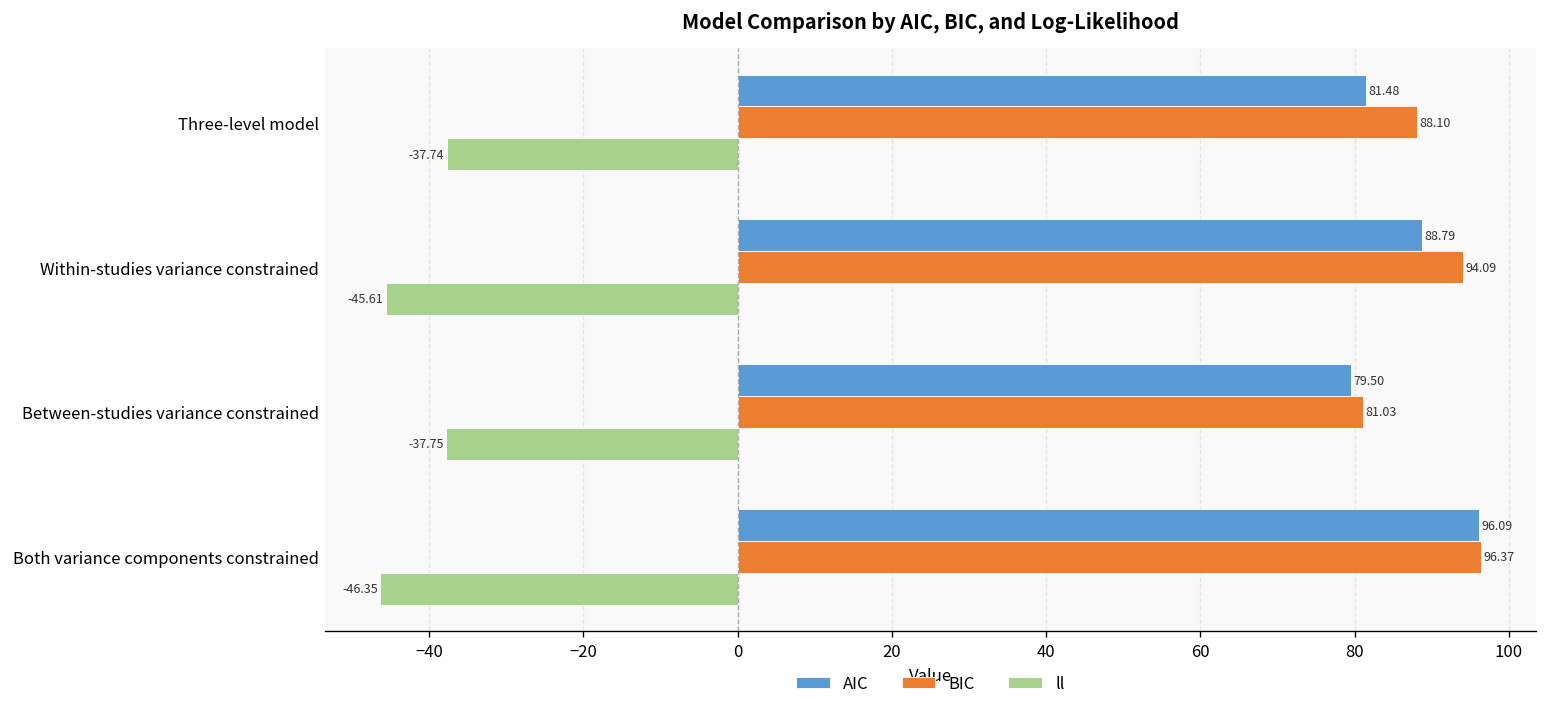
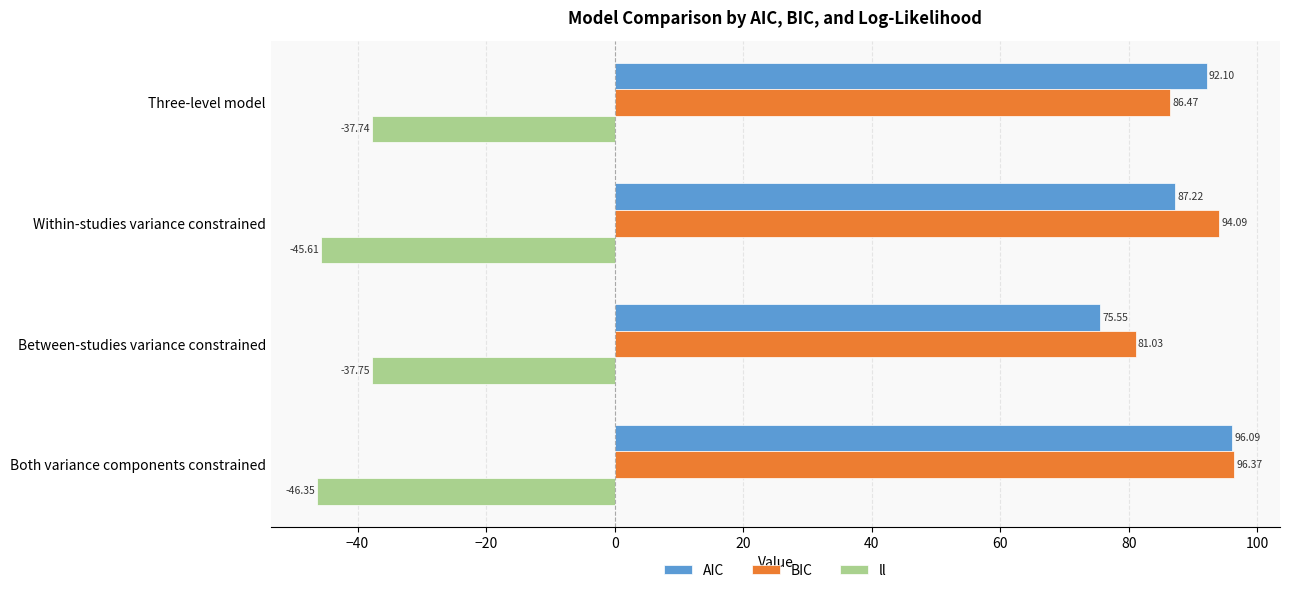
AIC, Three-level model: 81.48 -> 92.10
BIC, Three-level model: 88.10 -> 86.47
AIC, Within-studies variance constrained: 88.79 -> 87.22
AIC, Between-studies variance constrained: 79.50 -> 75.55
